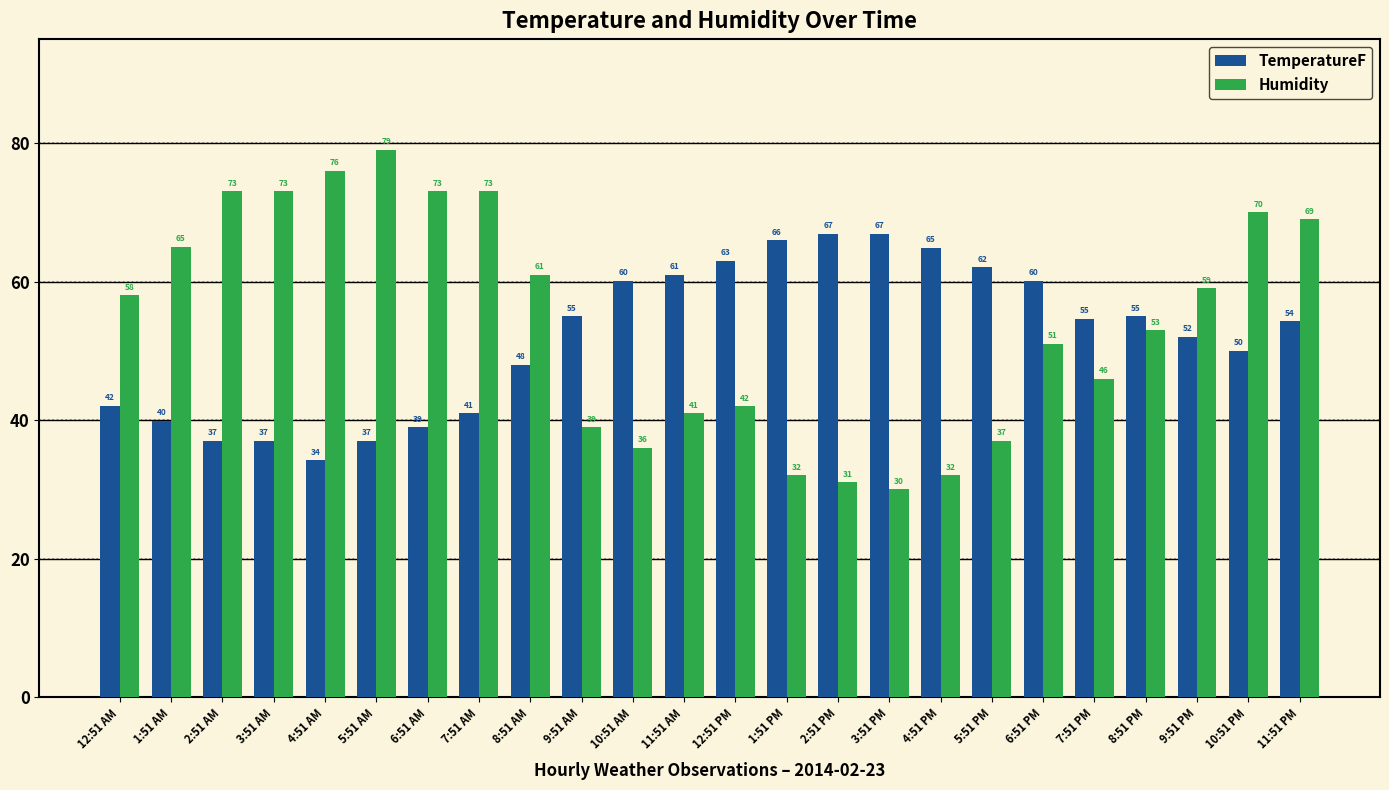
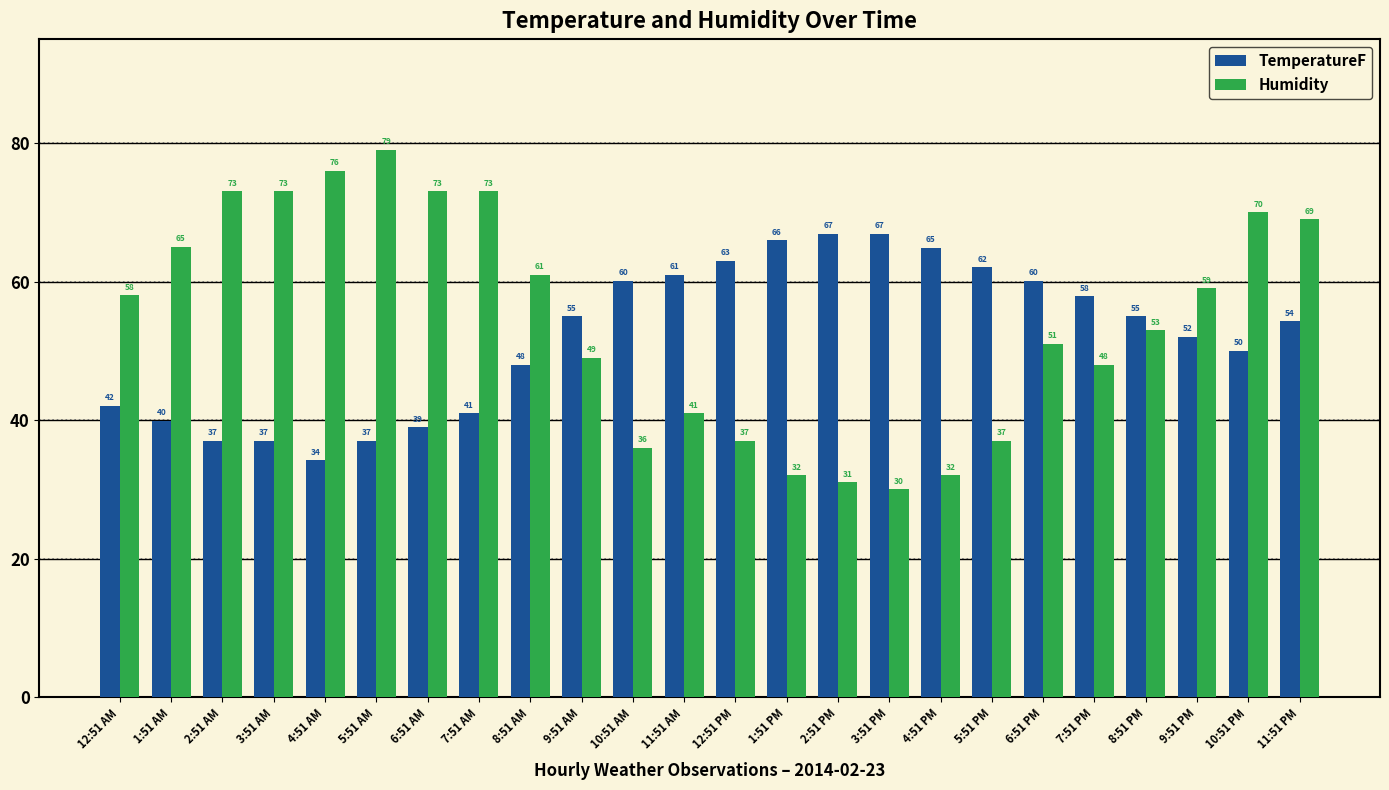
Humidity, 9:51 AM: 39 -> 49
Humidity, 12:51 PM: 42 -> 37
TemperatureF, 7:51 PM: 55 -> 58
Humidity, 7:51 PM: 46 -> 48
